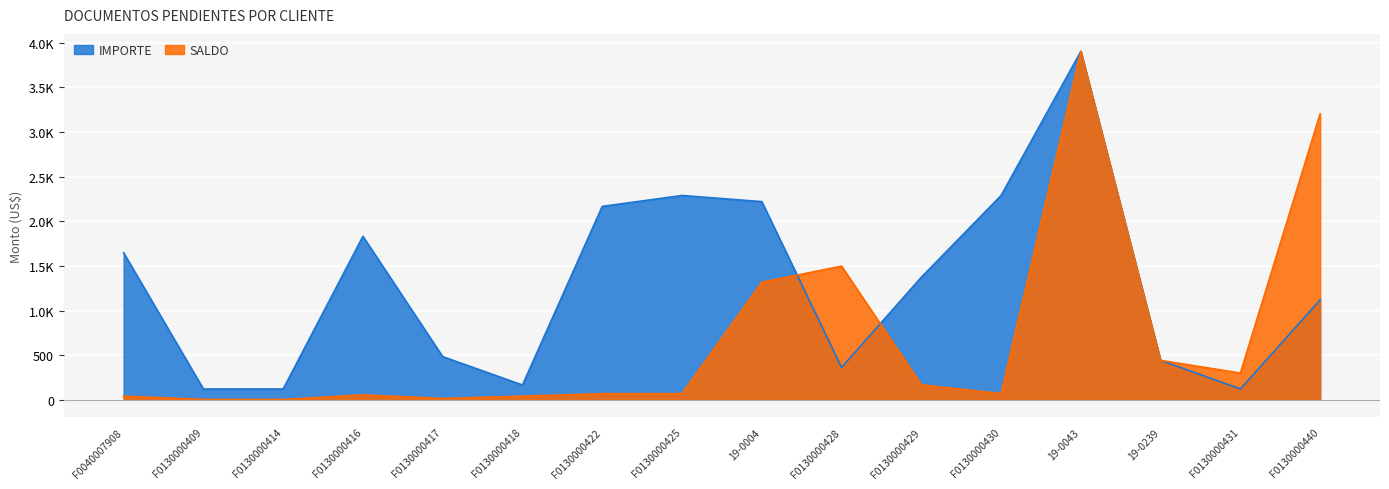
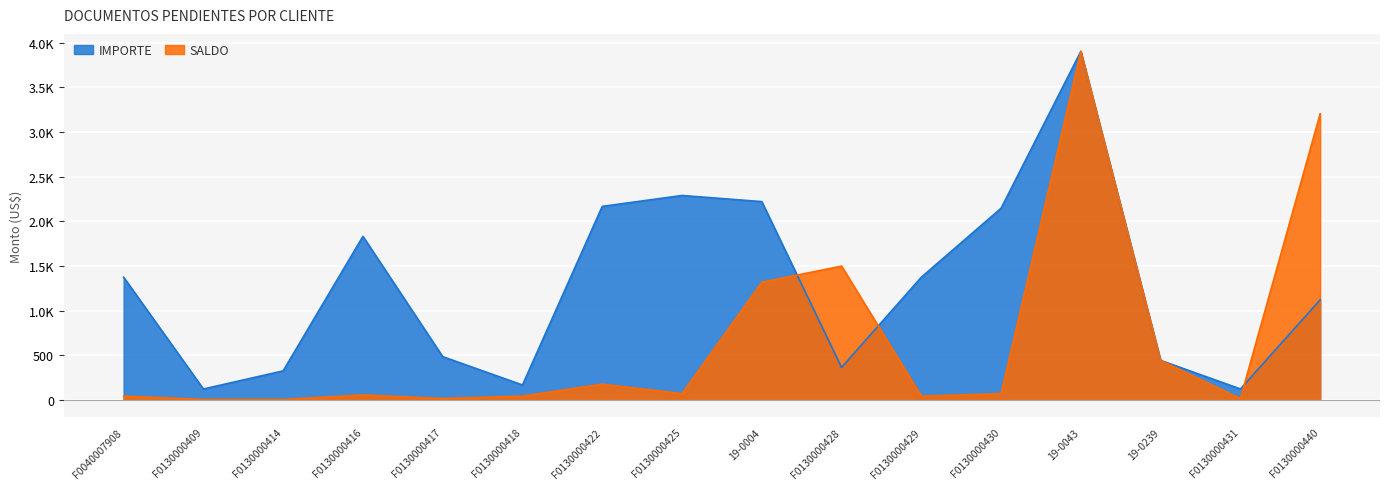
IMPORTE, F0040007908: 1600 -> 1400
IMPORTE, F0130000414: 100 -> 300
SALDO, F0130000422: 100 -> 200
SALDO, F0130000429: 200 -> 0
IMPORTE, F0130000430: 2300 -> 2100
SALDO, F0130000431: 300 -> 0
